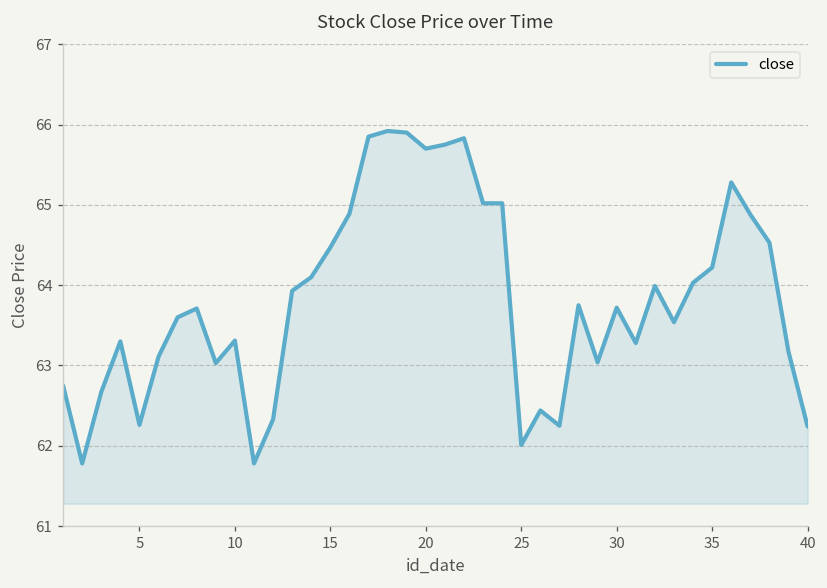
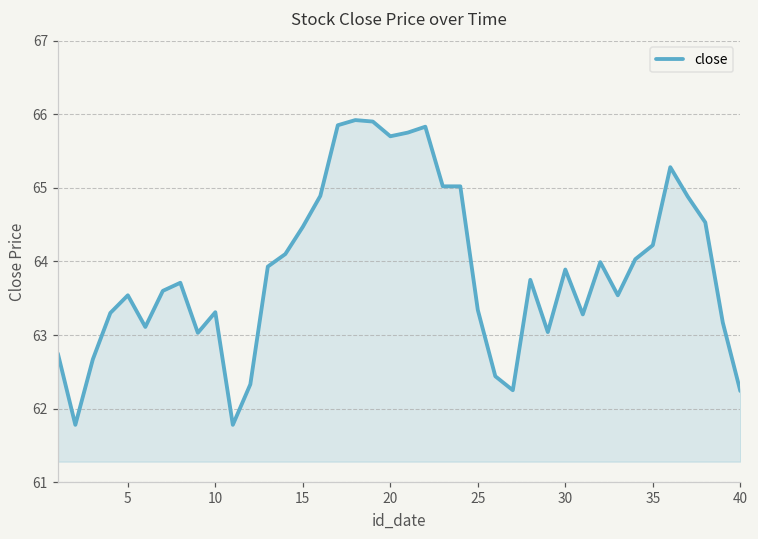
5: 62.3 -> 63.5
25: 62.0 -> 63.3
30: 63.7 -> 63.9
